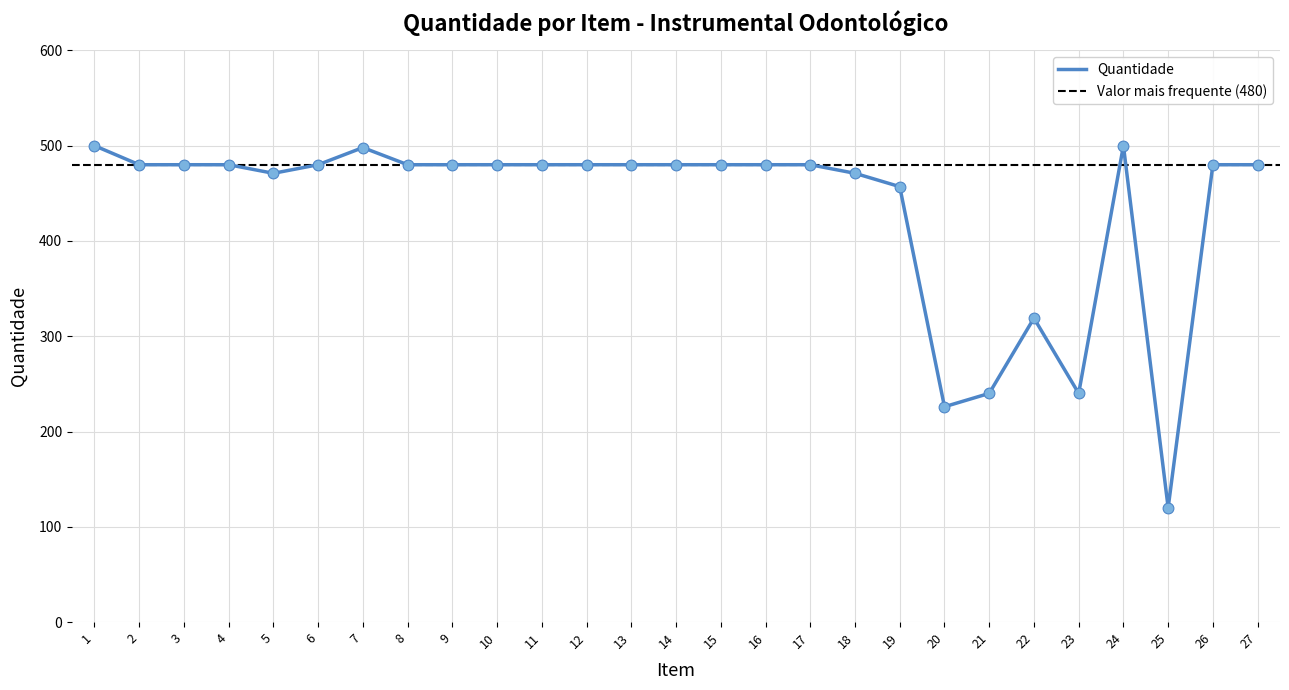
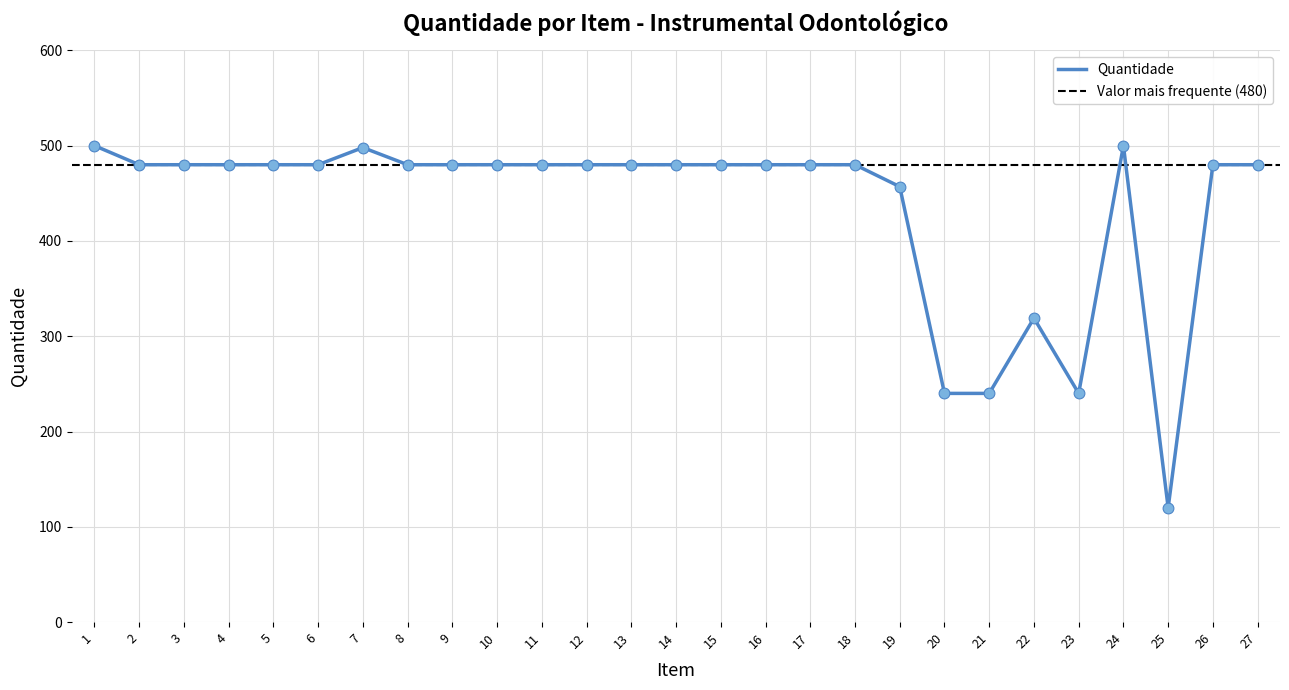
5: 470 -> 480
18: 470 -> 480
20: 230 -> 240
